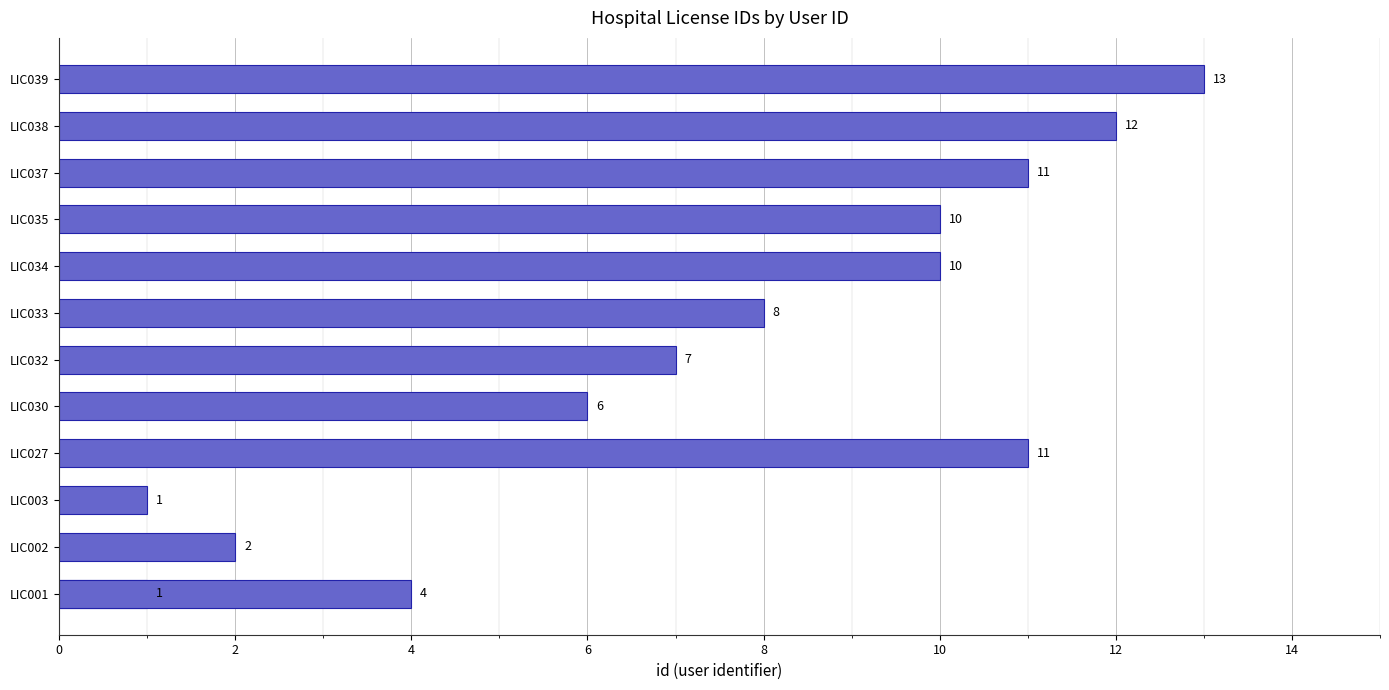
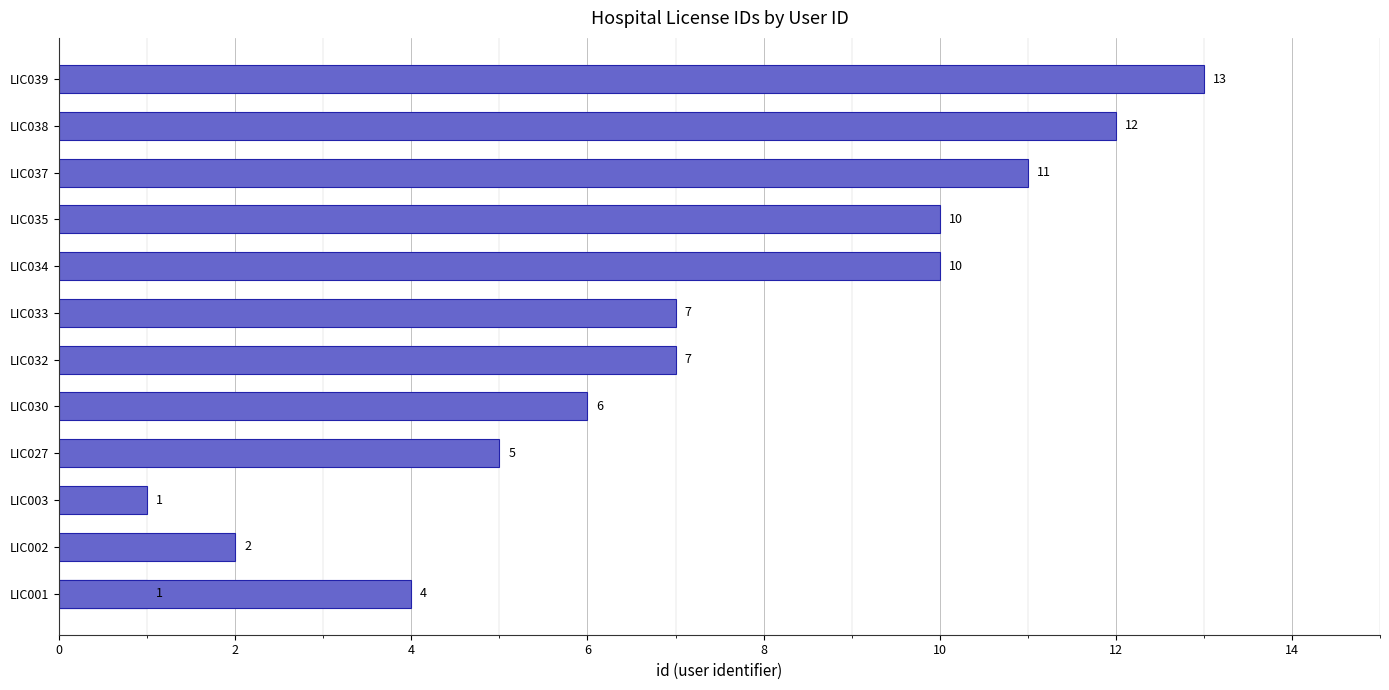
LIC033: 8 -> 7
LIC027: 11 -> 5
